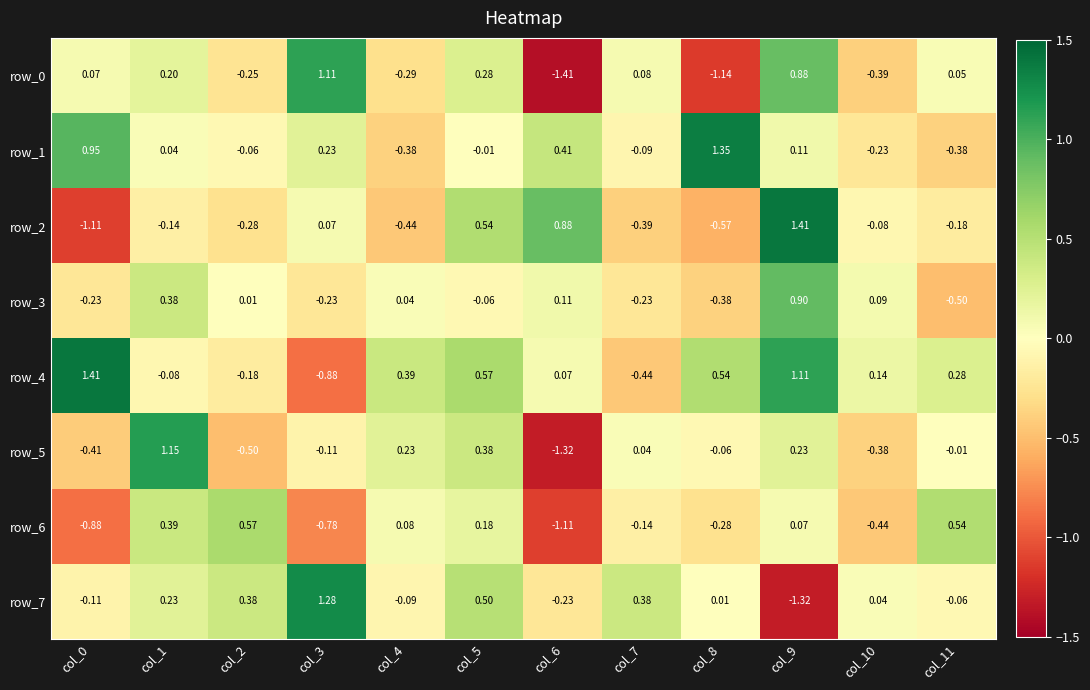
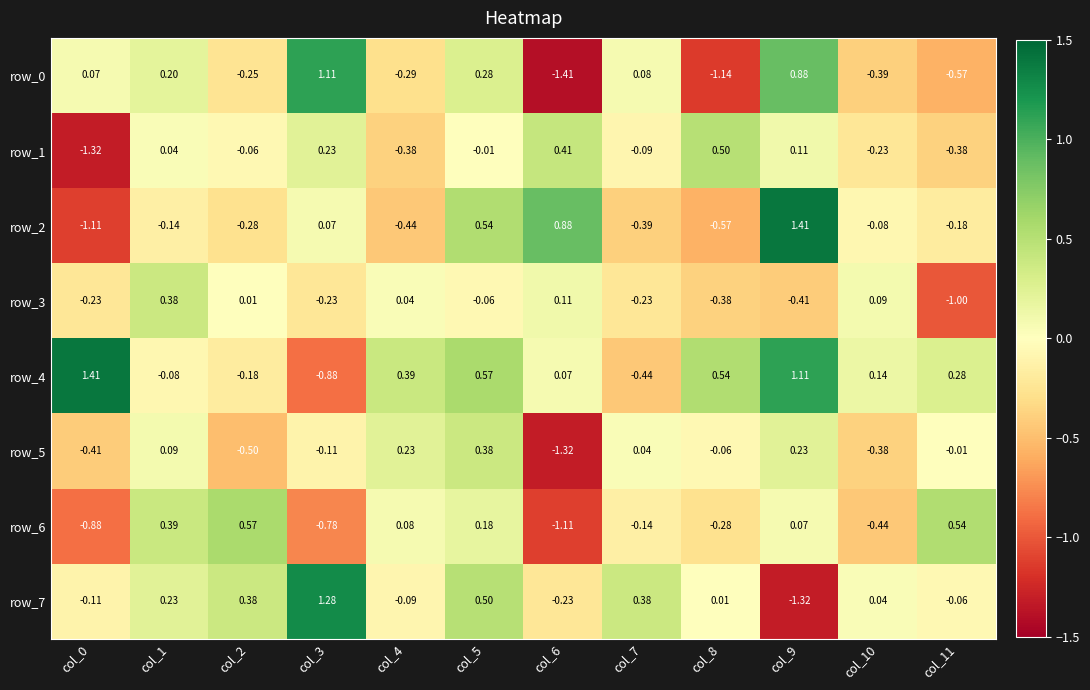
row_0, col_11: 0.05 -> -0.57
row_1, col_0: 0.95 -> -1.32
row_1, col_8: 1.35 -> 0.50
row_3, col_9: 0.90 -> -0.41
row_3, col_11: -0.50 -> -1.00
row_5, col_1: 1.15 -> 0.09
